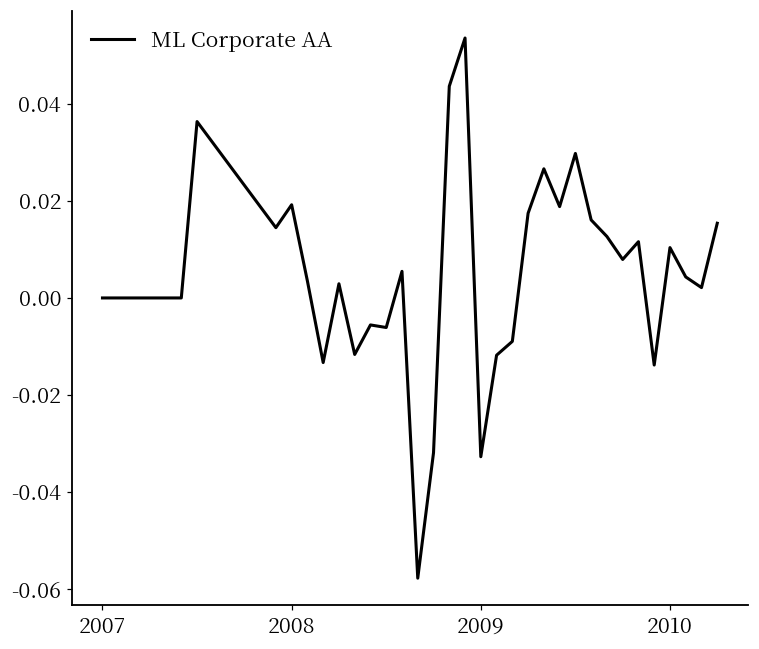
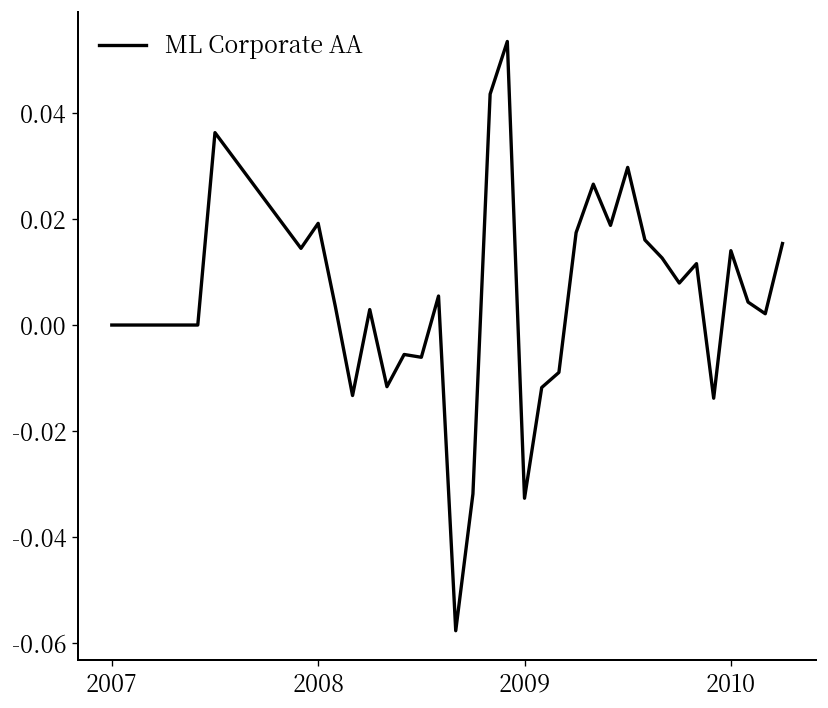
2010: 0.010 -> 0.014
